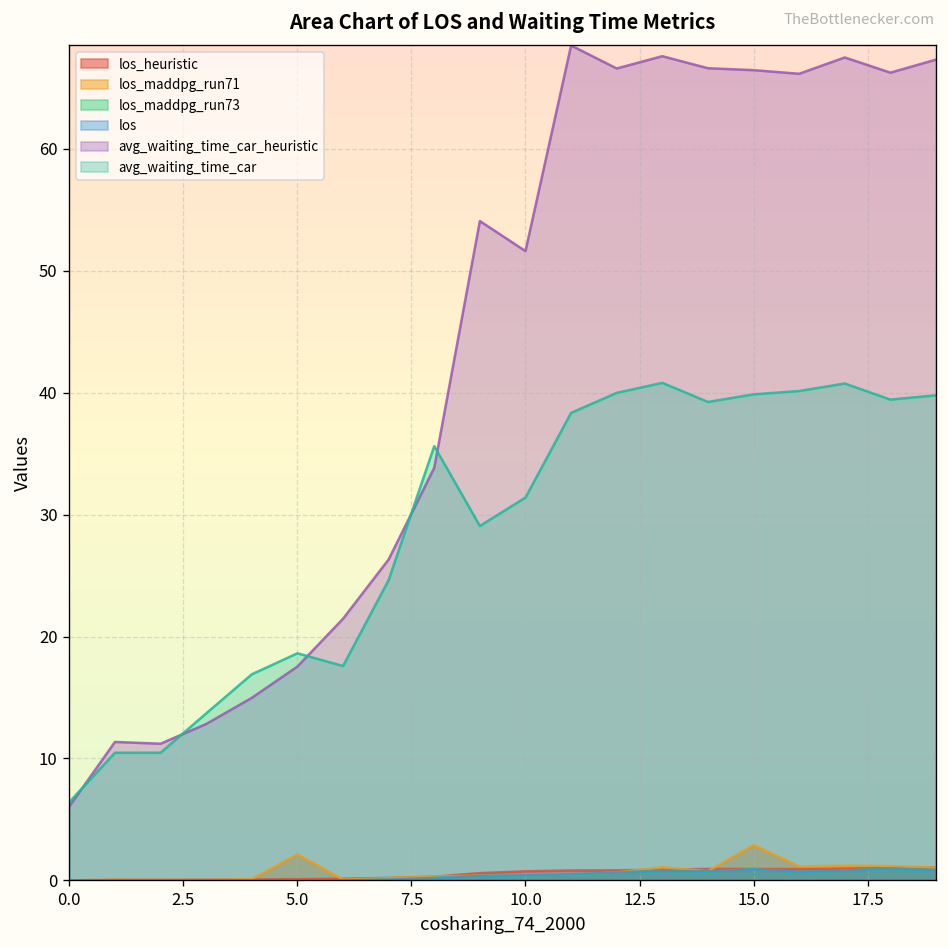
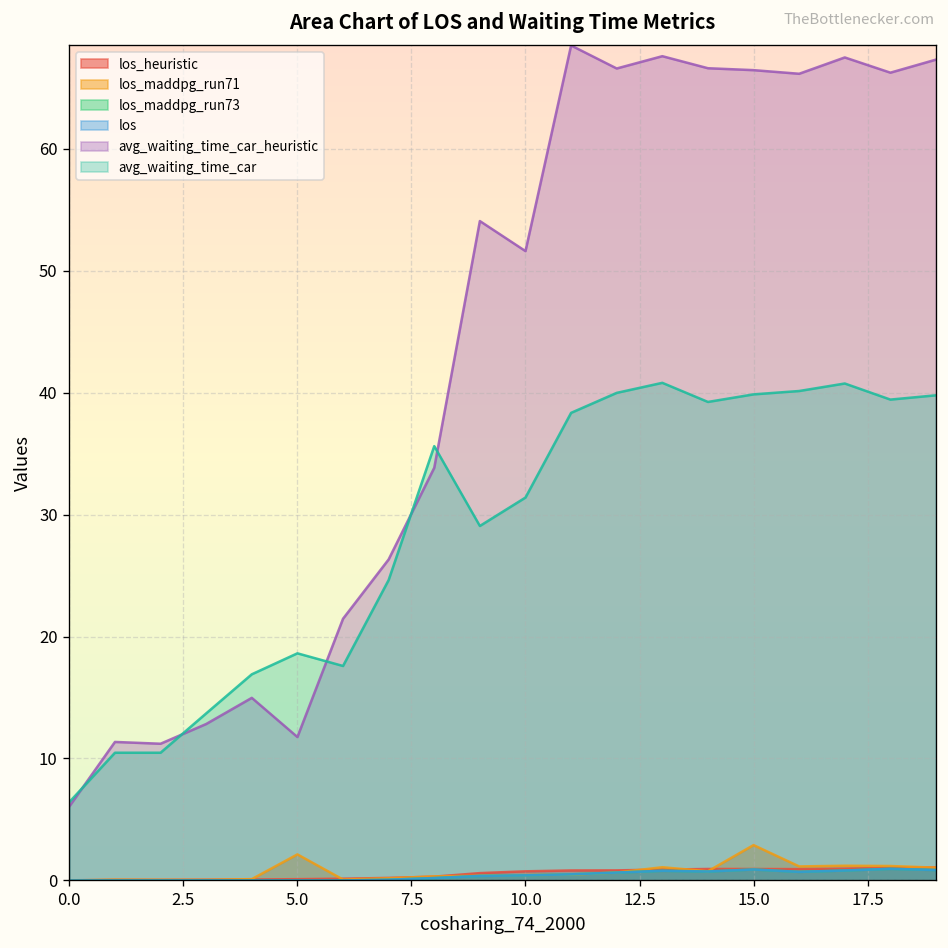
avg_waiting_time_car_heuristic, 5.0: 17.5 -> 11.8
